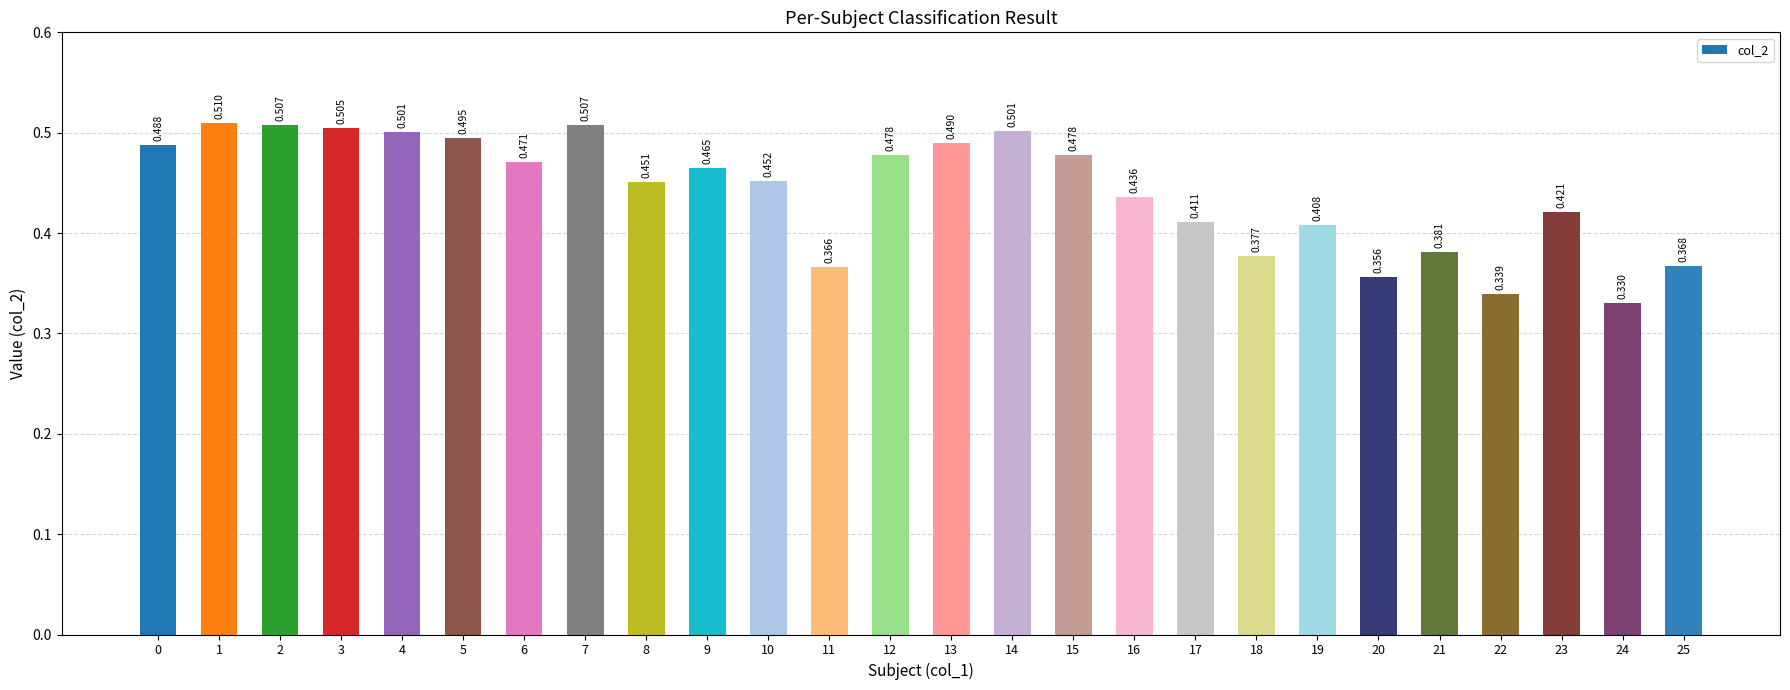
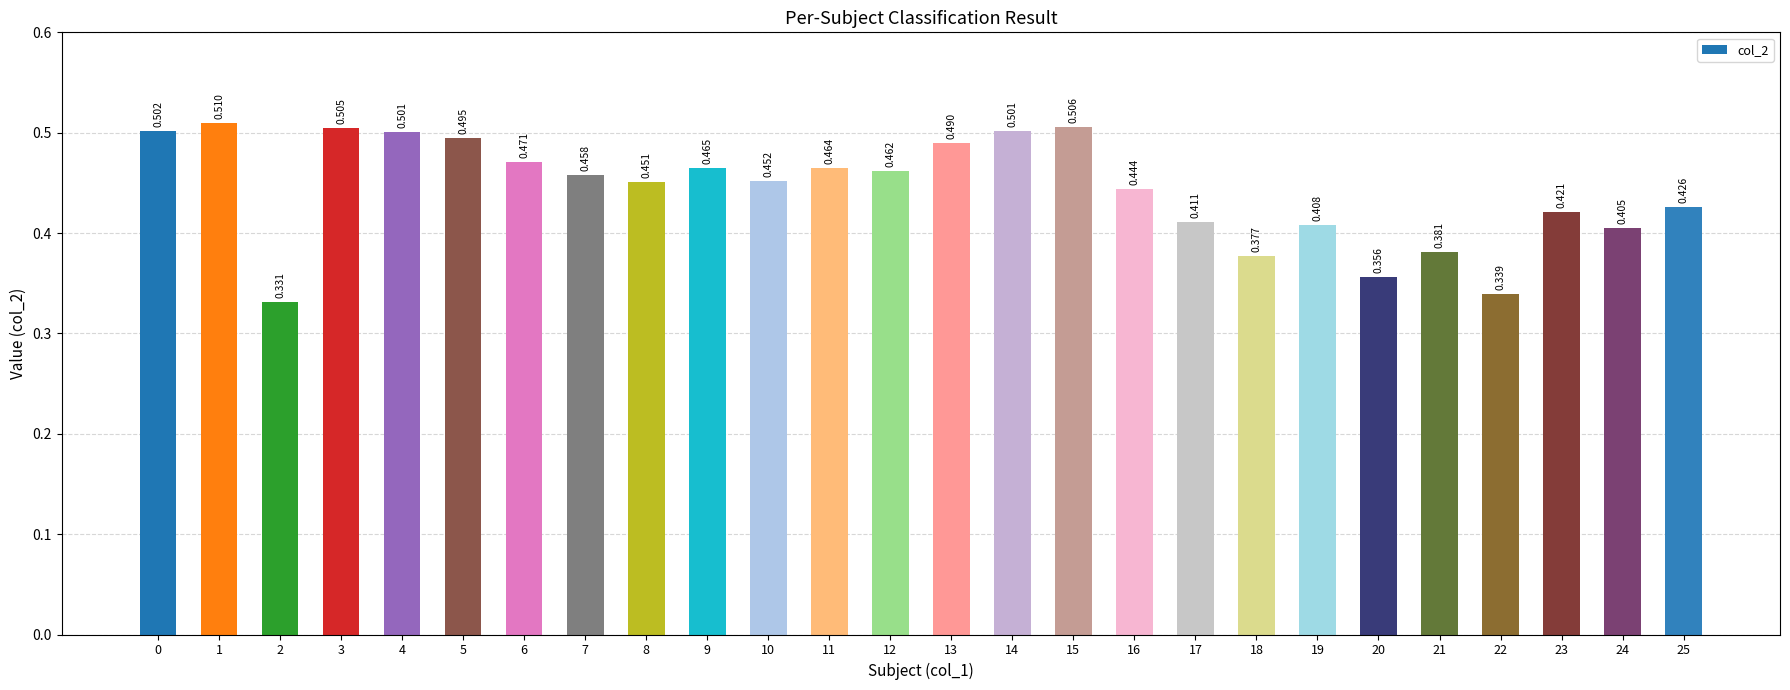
0: 0.488 -> 0.502
2: 0.507 -> 0.331
7: 0.507 -> 0.458
11: 0.366 -> 0.464
12: 0.478 -> 0.462
15: 0.478 -> 0.506
16: 0.436 -> 0.444
24: 0.330 -> 0.405
25: 0.368 -> 0.426
